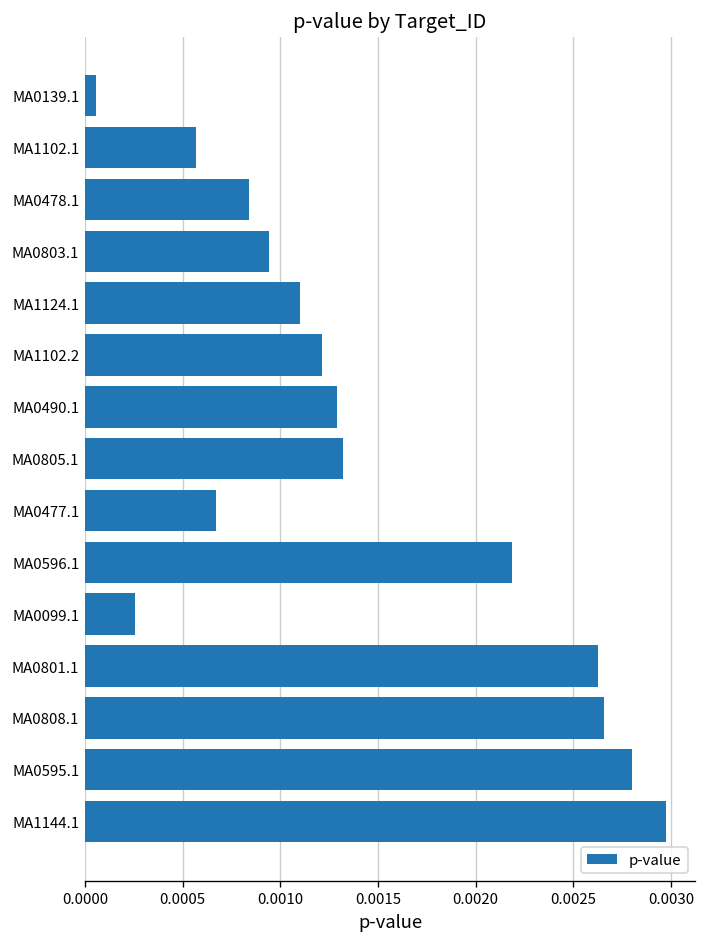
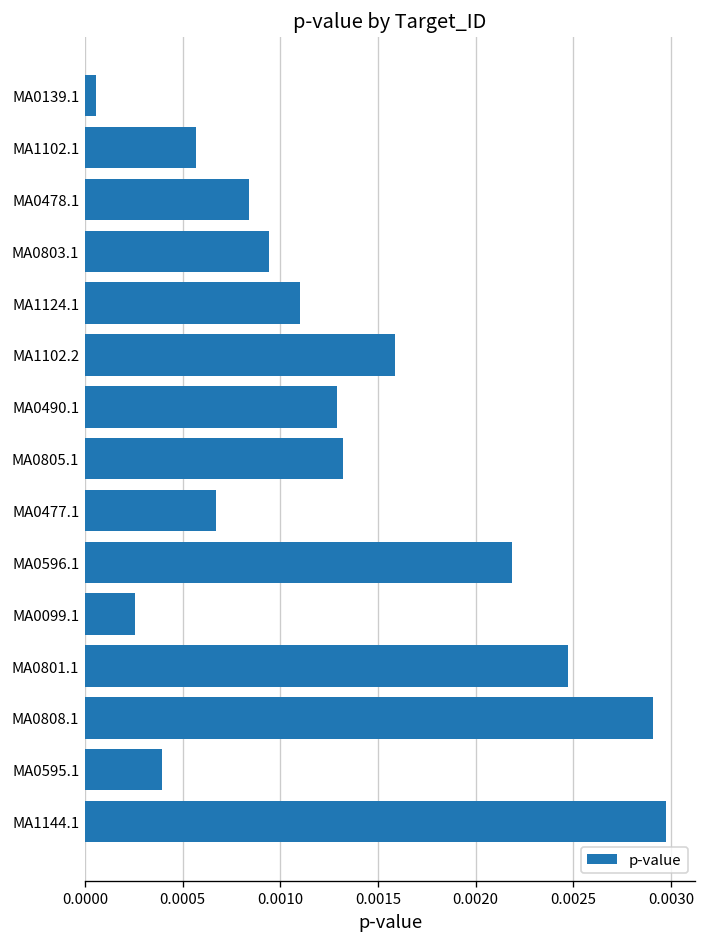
MA1102.2: 0.00121 -> 0.00159
MA0801.1: 0.00263 -> 0.00247
MA0808.1: 0.00265 -> 0.00291
MA0595.1: 0.00280 -> 0.00039
